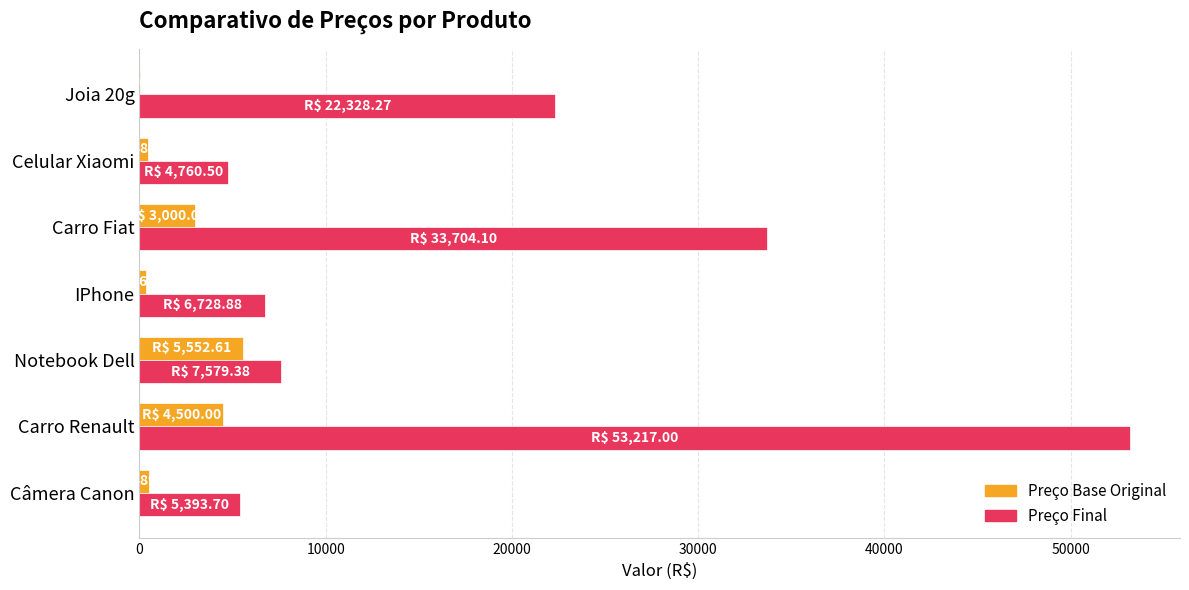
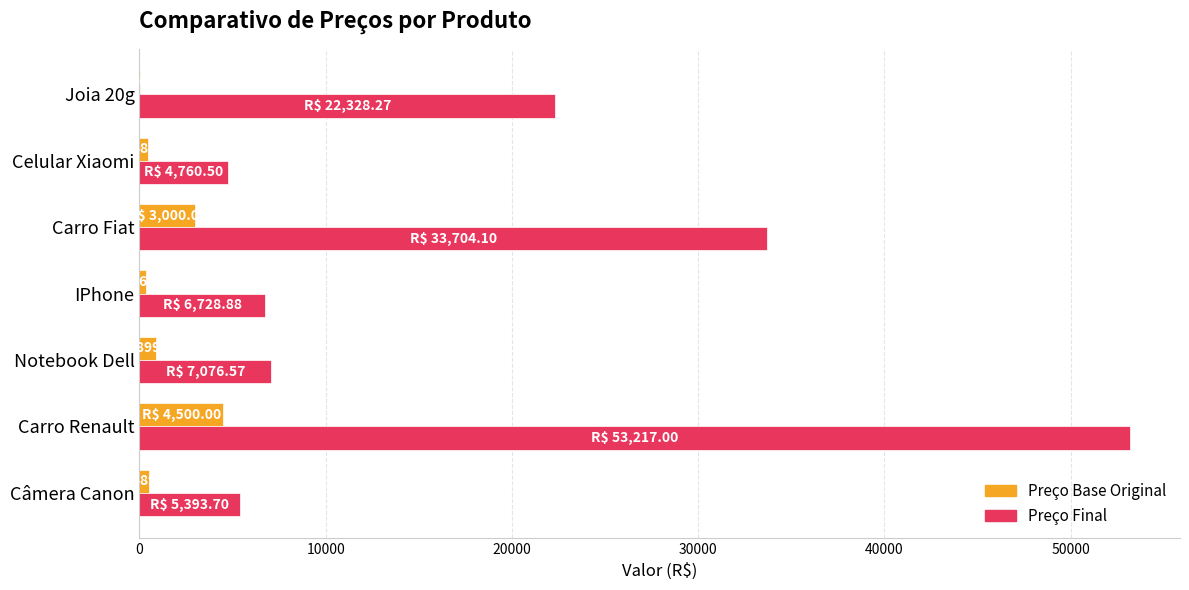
Preço Base Original, Notebook Dell: 5600 -> 900
Preço Final, Notebook Dell: 7,579.38 -> 7,076.57
